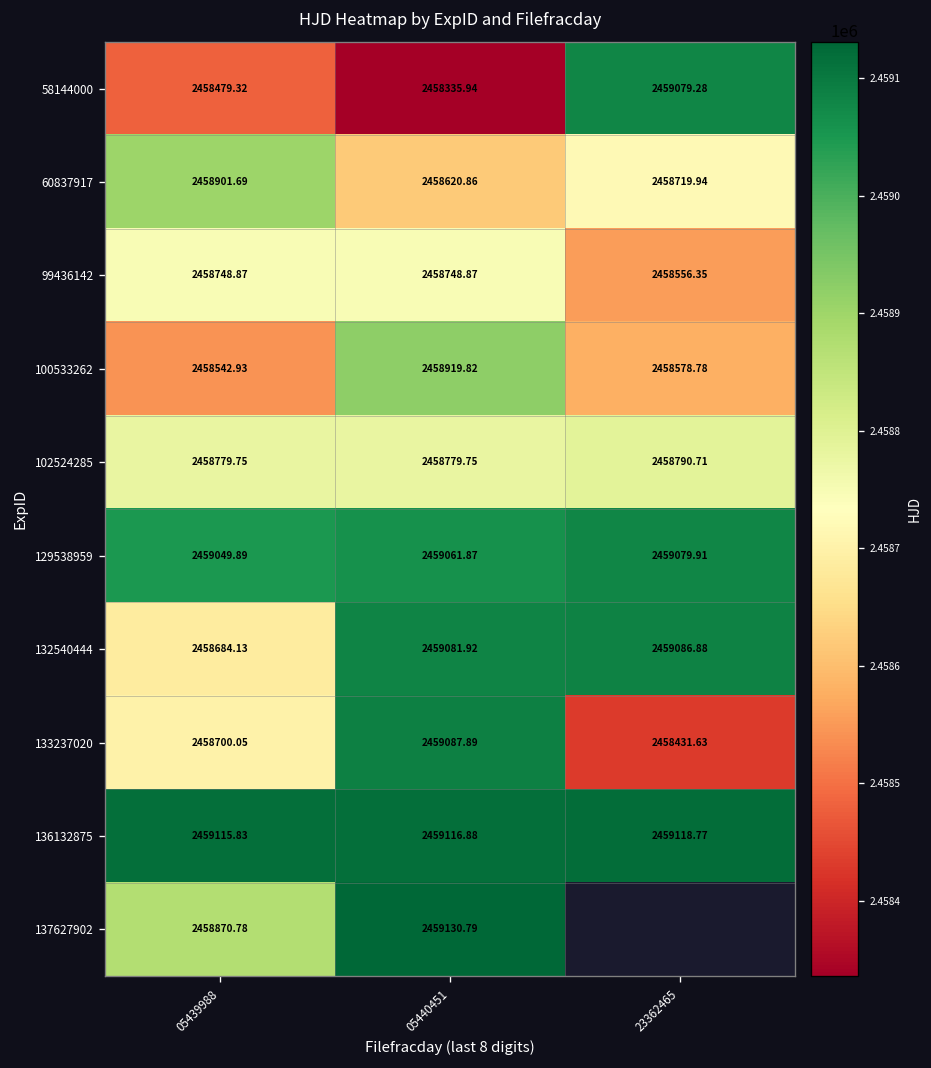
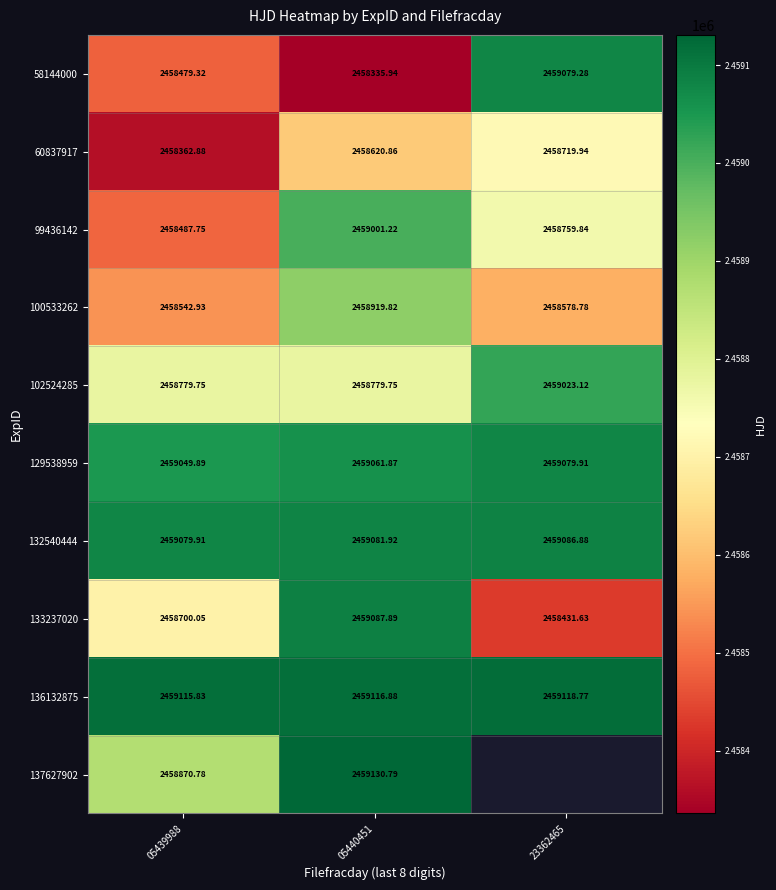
60837917, 05439988: 2458901.69 -> 2458362.88
99436142, 05439988: 2458748.87 -> 2458487.75
99436142, 05440451: 2458748.87 -> 2459001.22
99436142, 23362465: 2458556.35 -> 2458759.84
102524285, 23362465: 2458790.71 -> 2459023.12
132540444, 05439988: 2458684.13 -> 2459079.91
